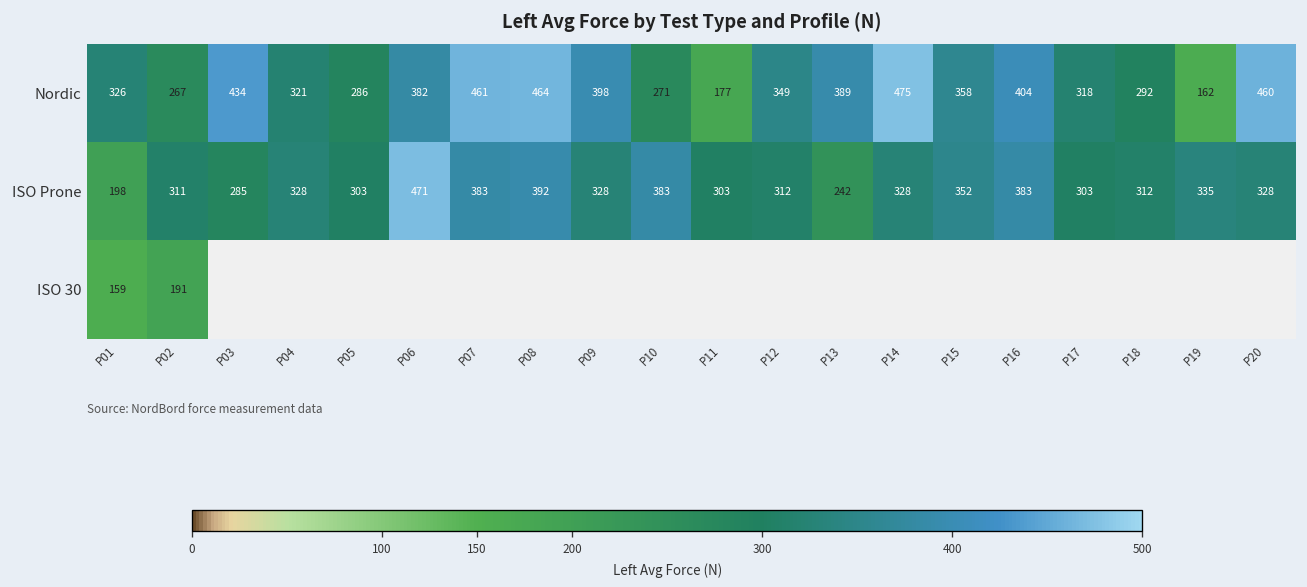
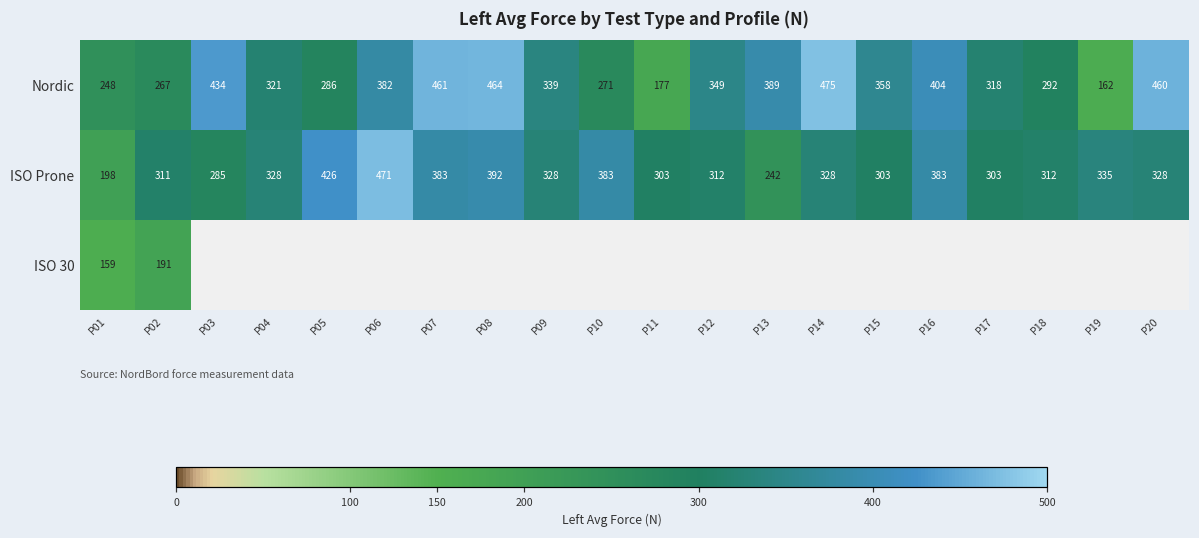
Nordic, P01: 326 -> 248
Nordic, P09: 398 -> 339
ISO Prone, P05: 303 -> 426
ISO Prone, P15: 352 -> 303
